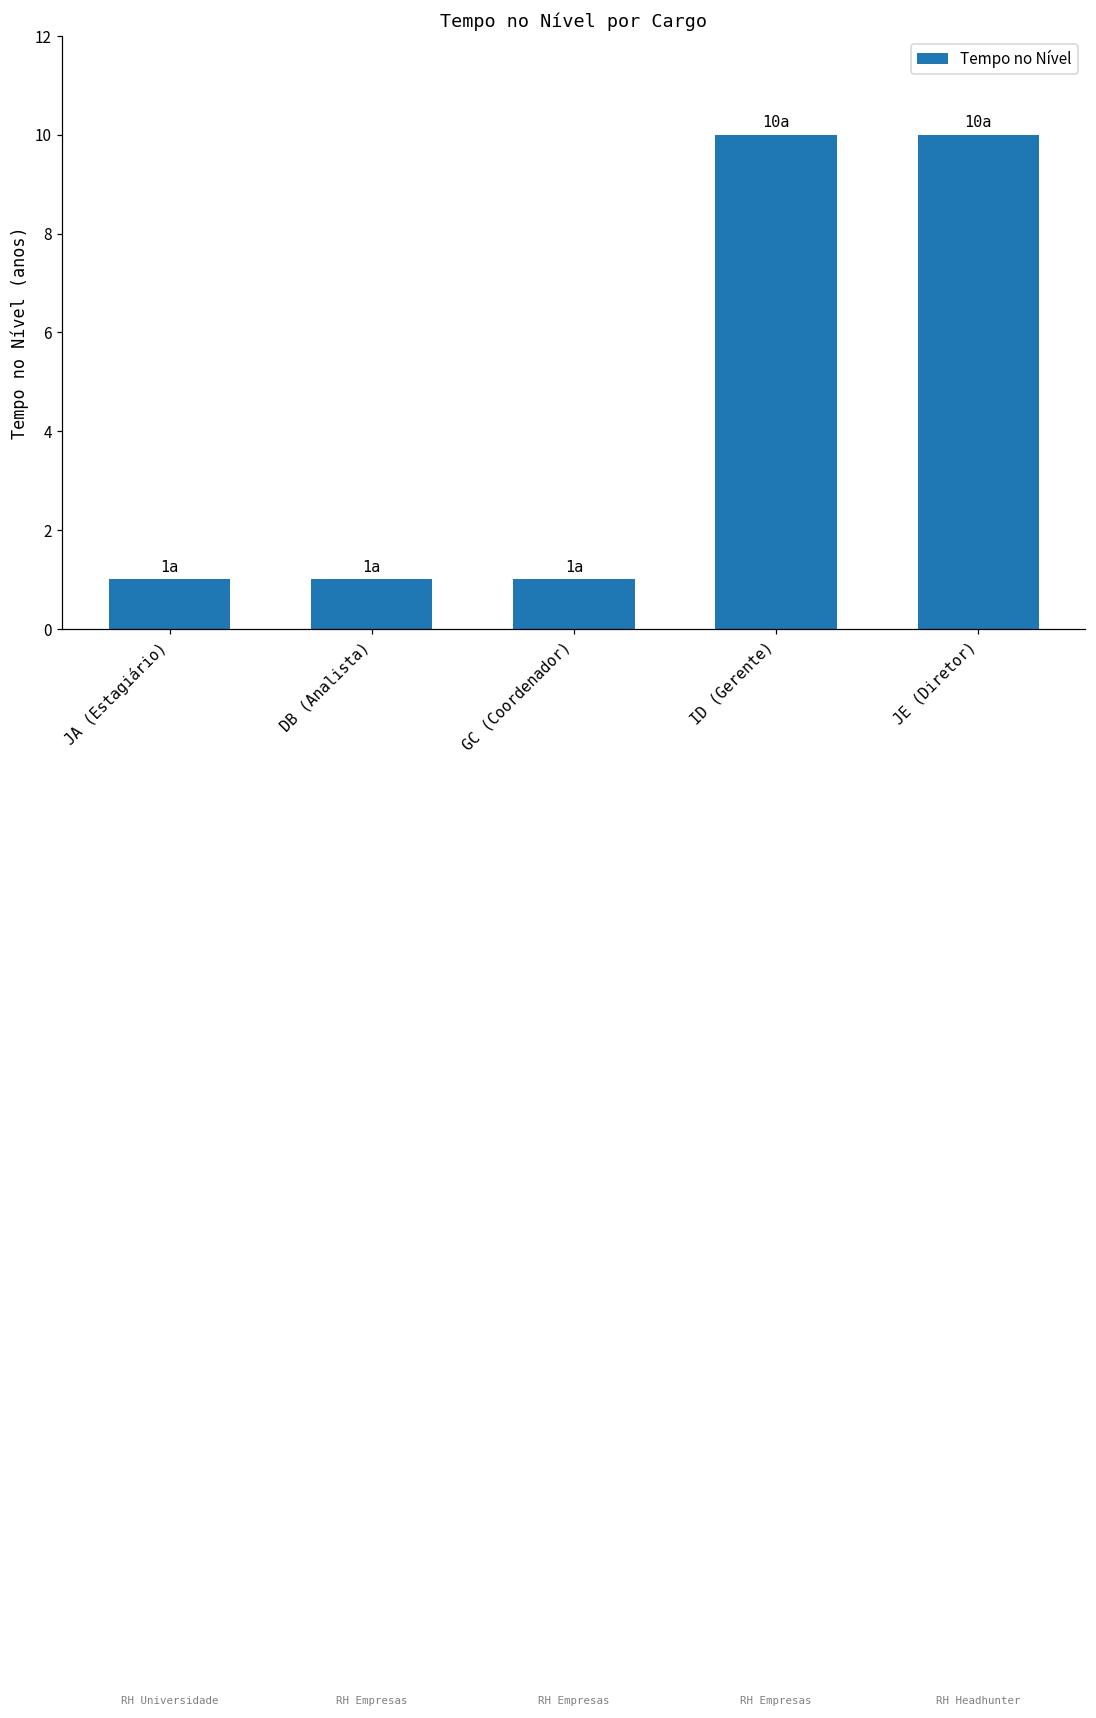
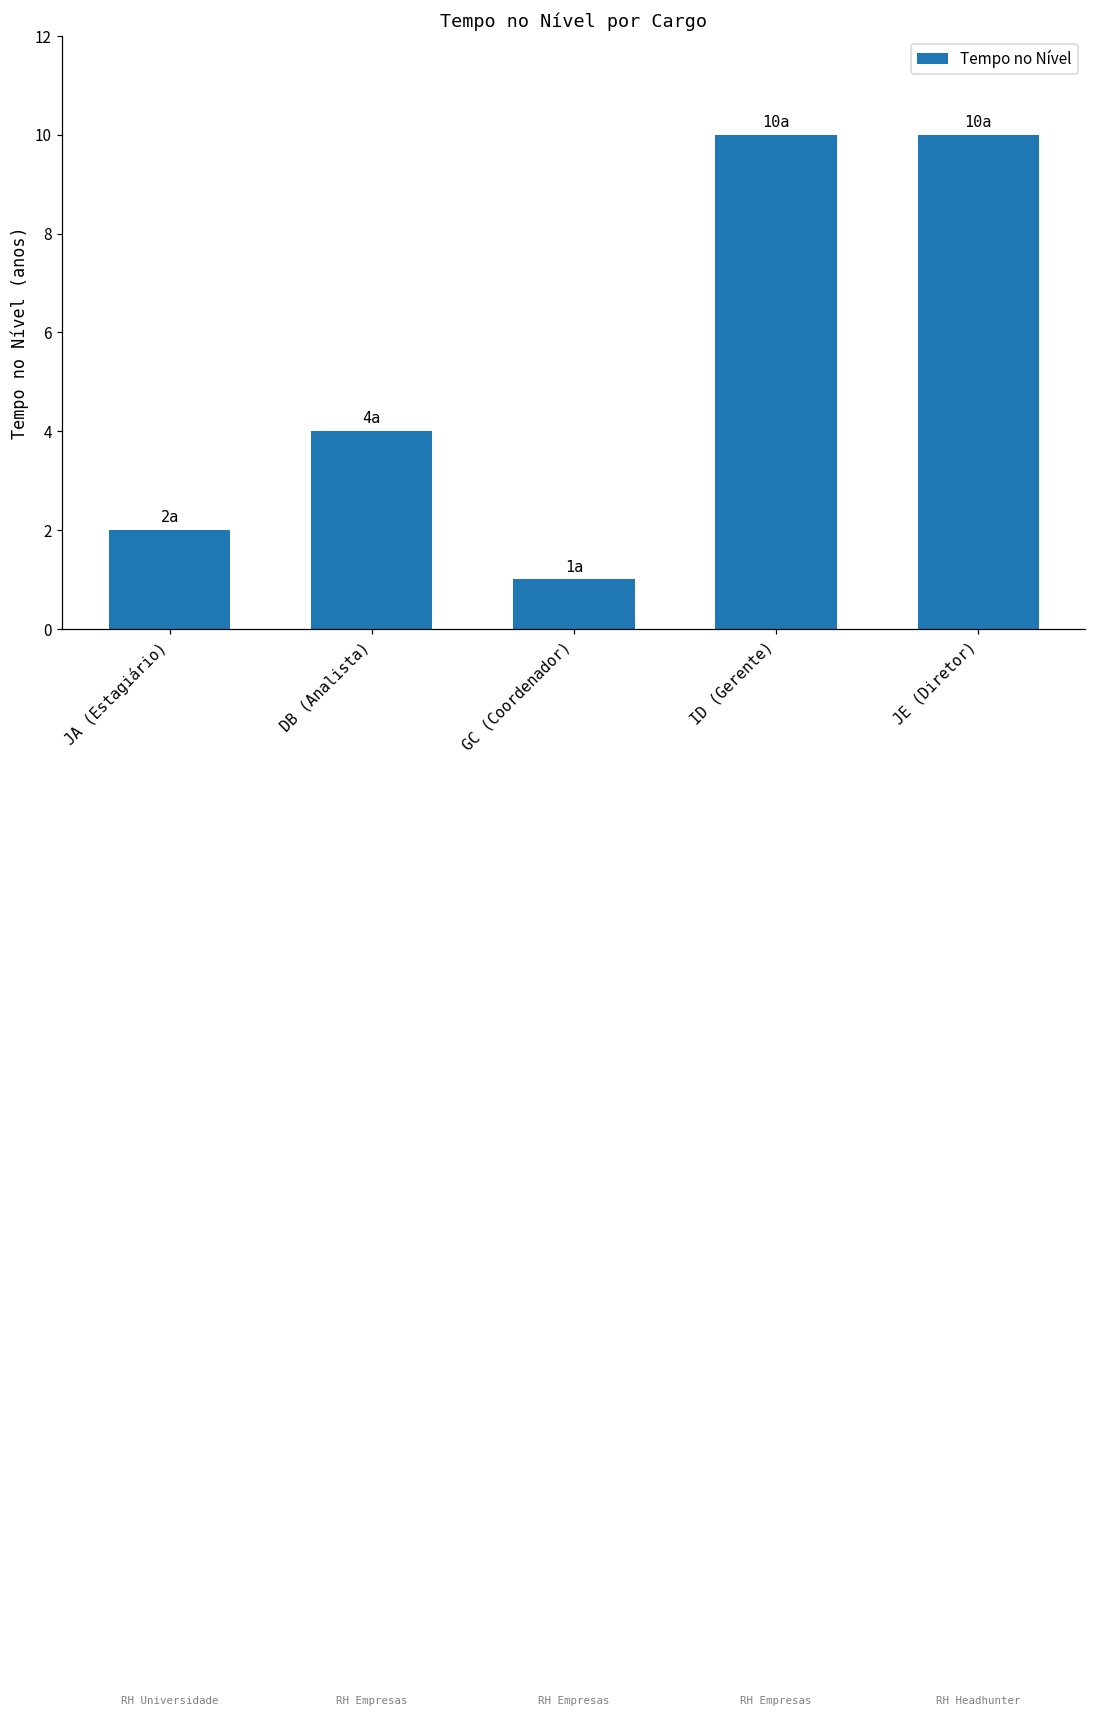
JA (Estagiário): 1a -> 2a
DB (Analista): 1a -> 4a
